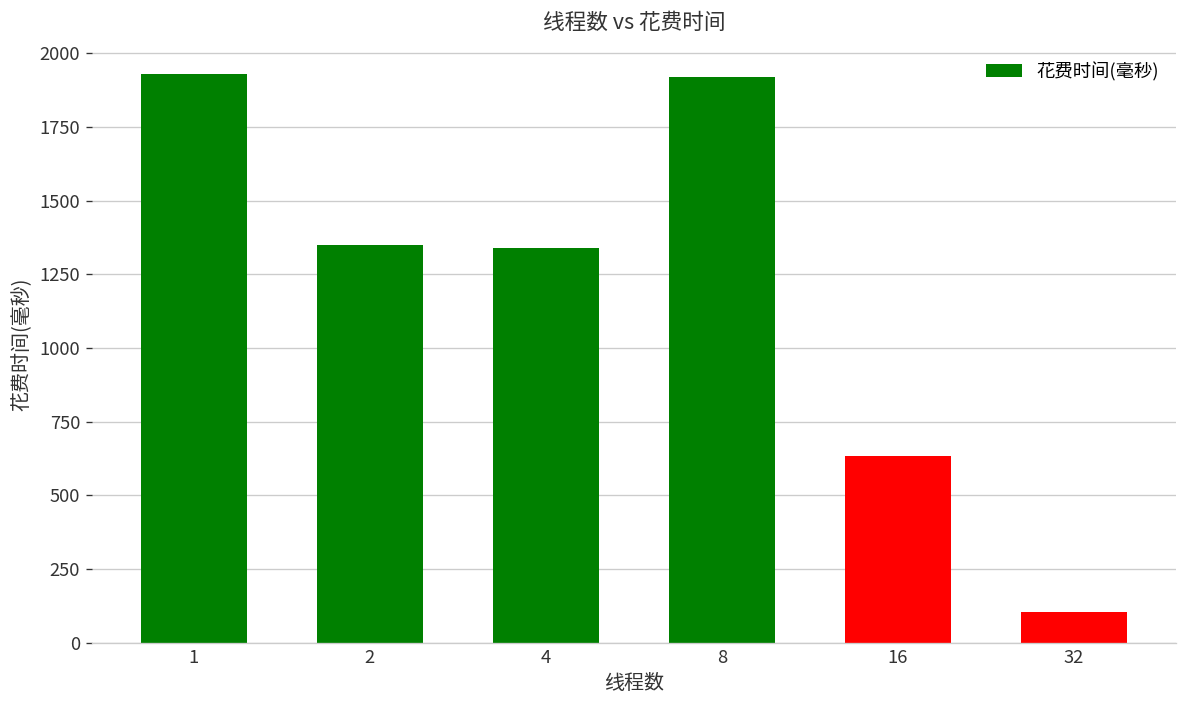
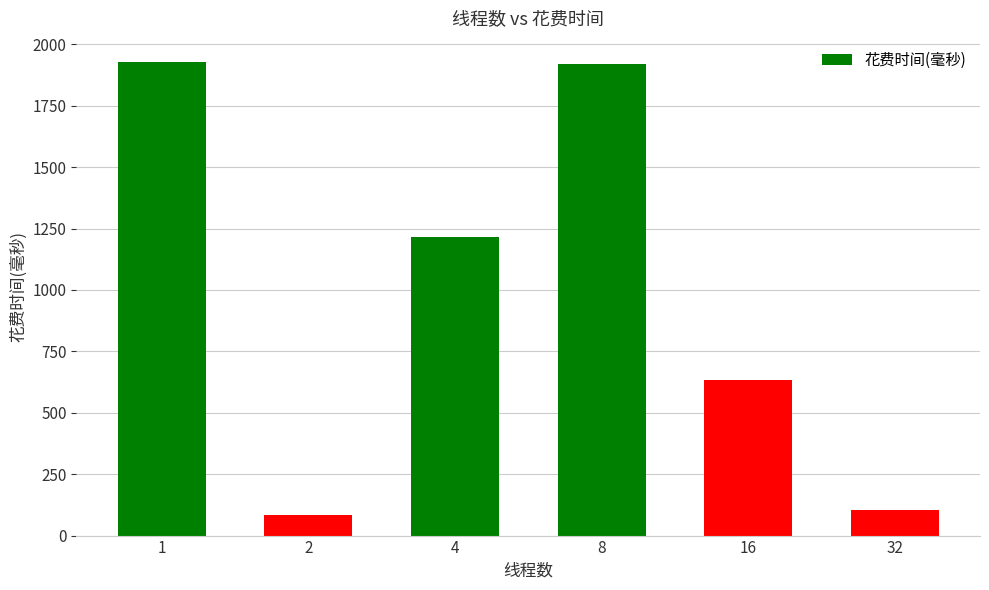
2: 1350 -> 80
4: 1340 -> 1220
